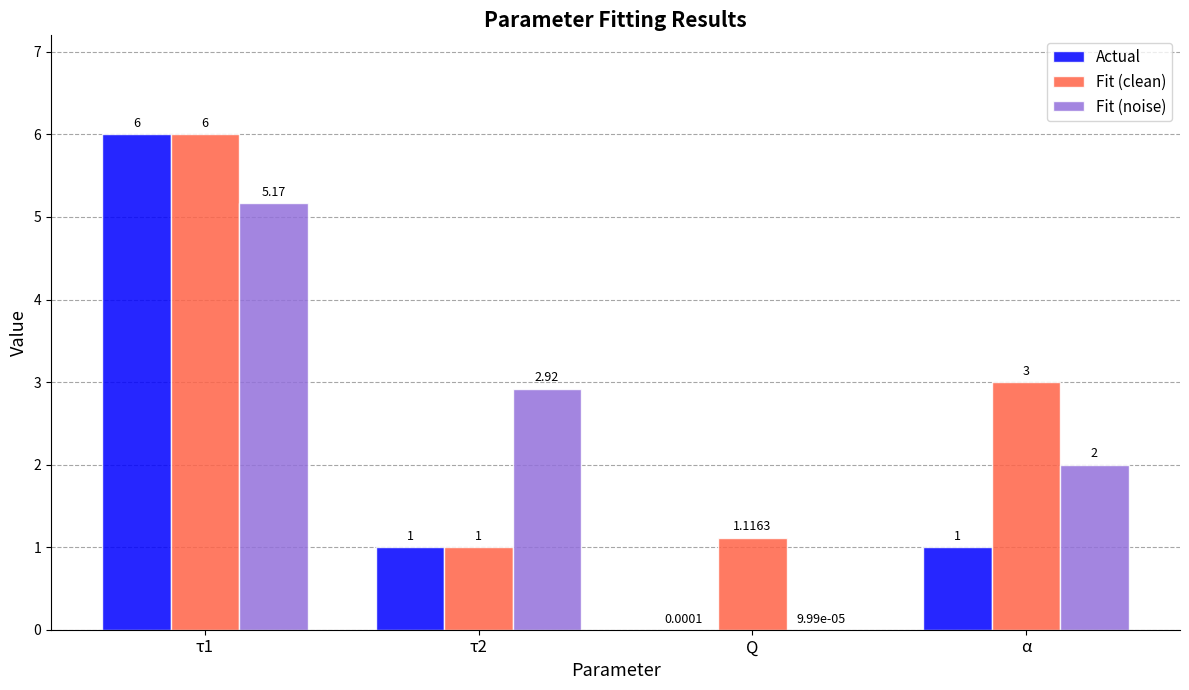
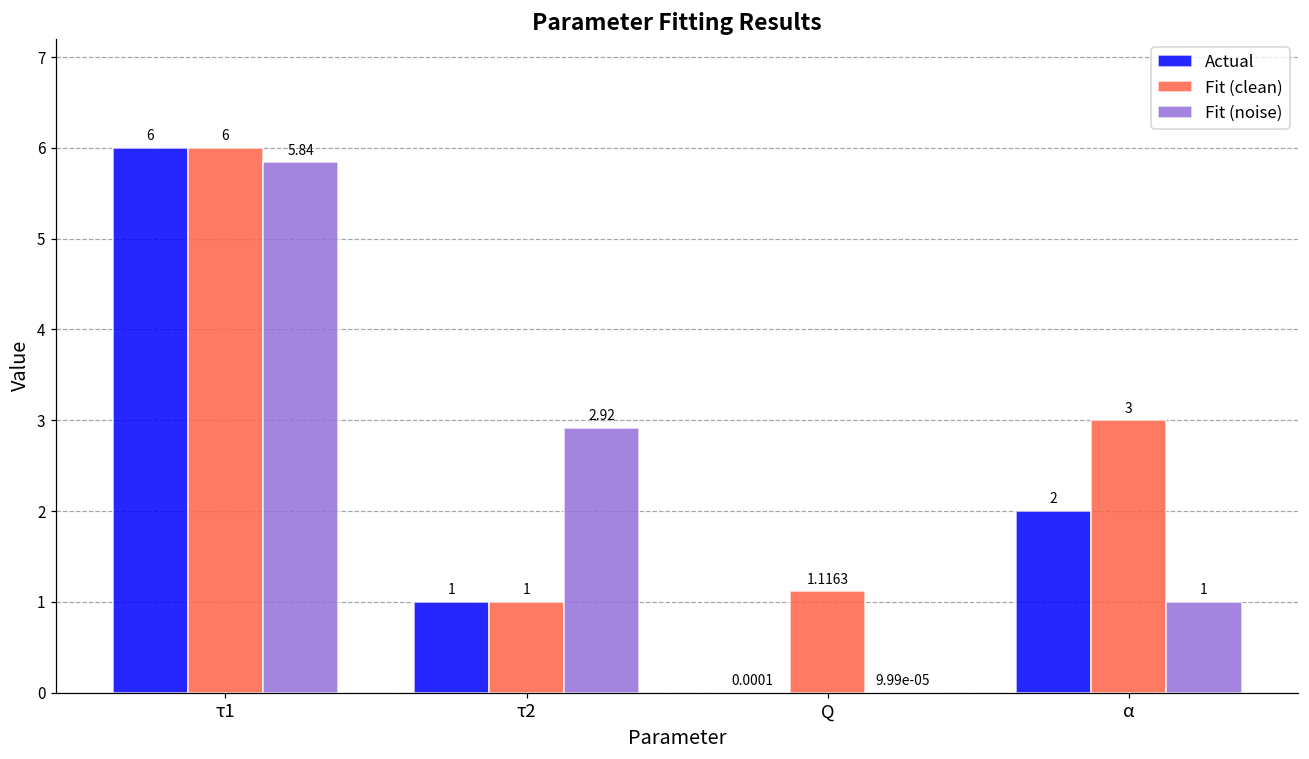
Fit (noise), τ1: 5.17 -> 5.84
Actual, α: 1 -> 2
Fit (noise), α: 2 -> 1
